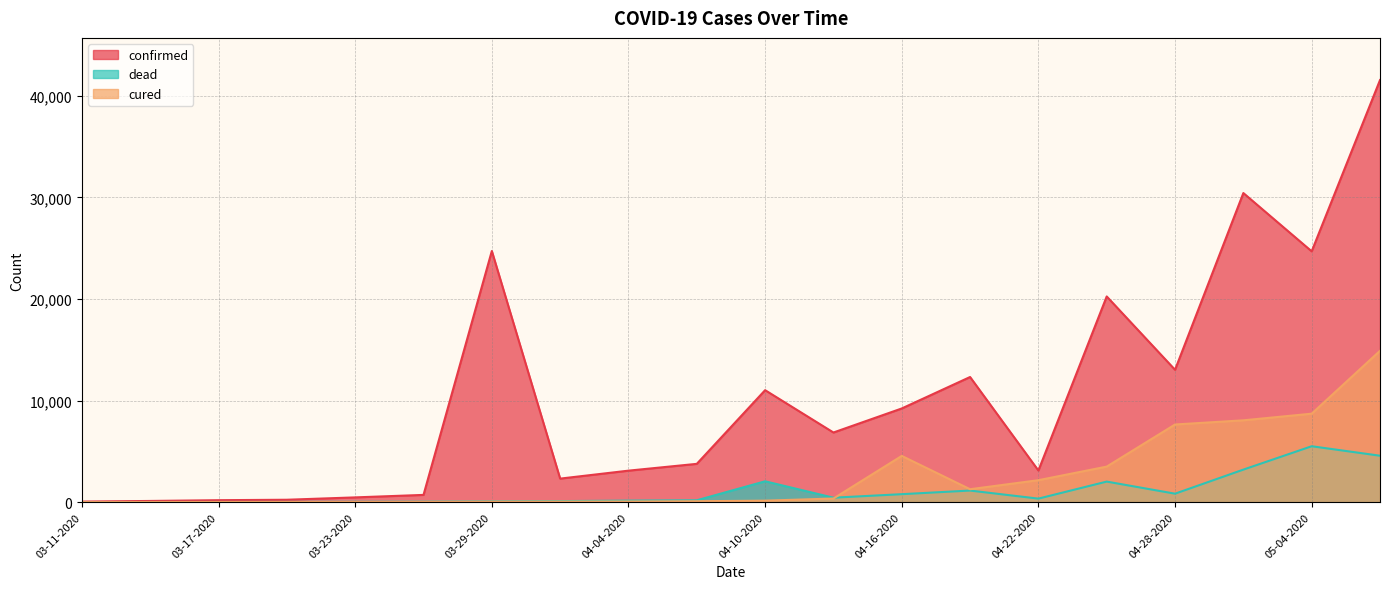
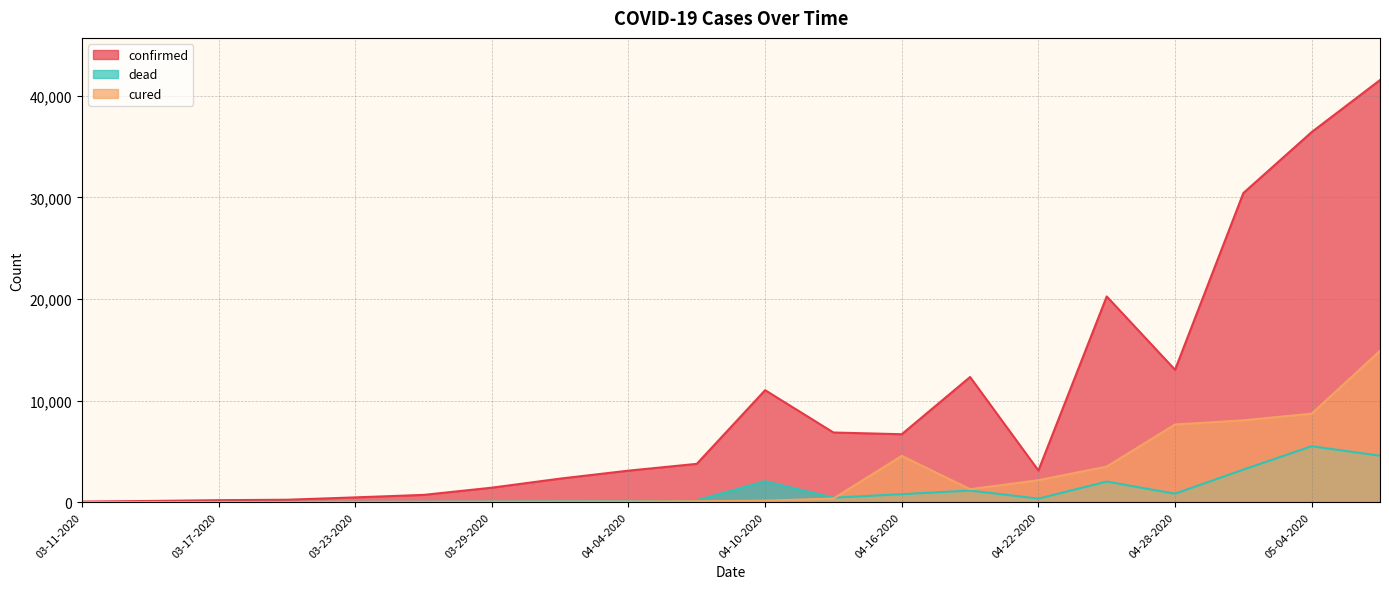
confirmed, 03-29-2020: 24,700 -> 1,400
confirmed, 04-16-2020: 9,200 -> 6,700
confirmed, 05-04-2020: 24,700 -> 36,400
